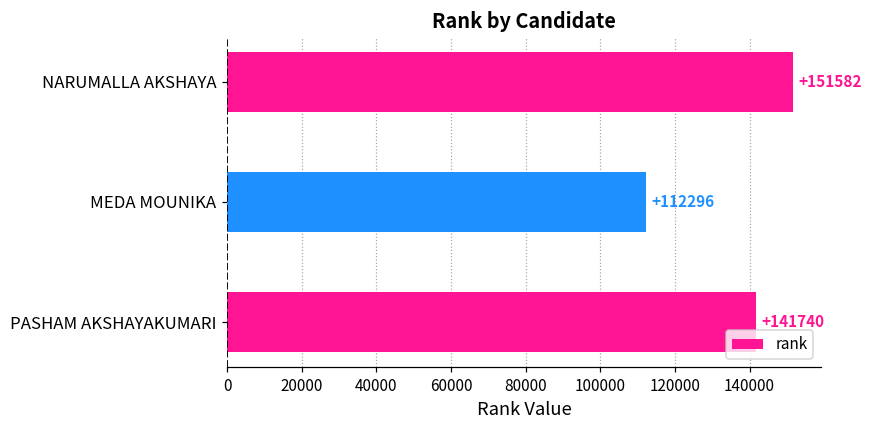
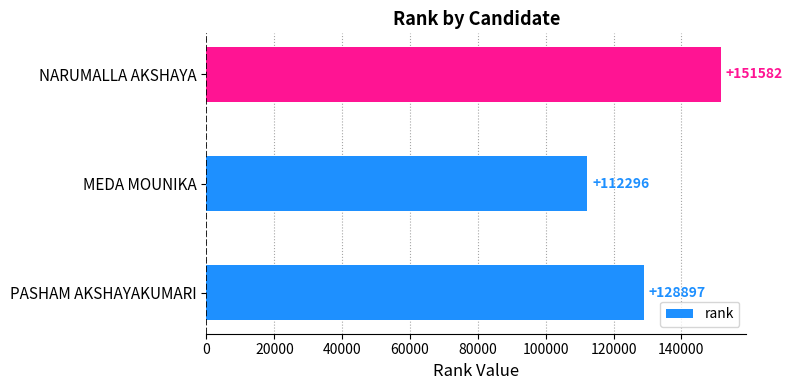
PASHAM AKSHAYAKUMARI: +141740 -> +128897
